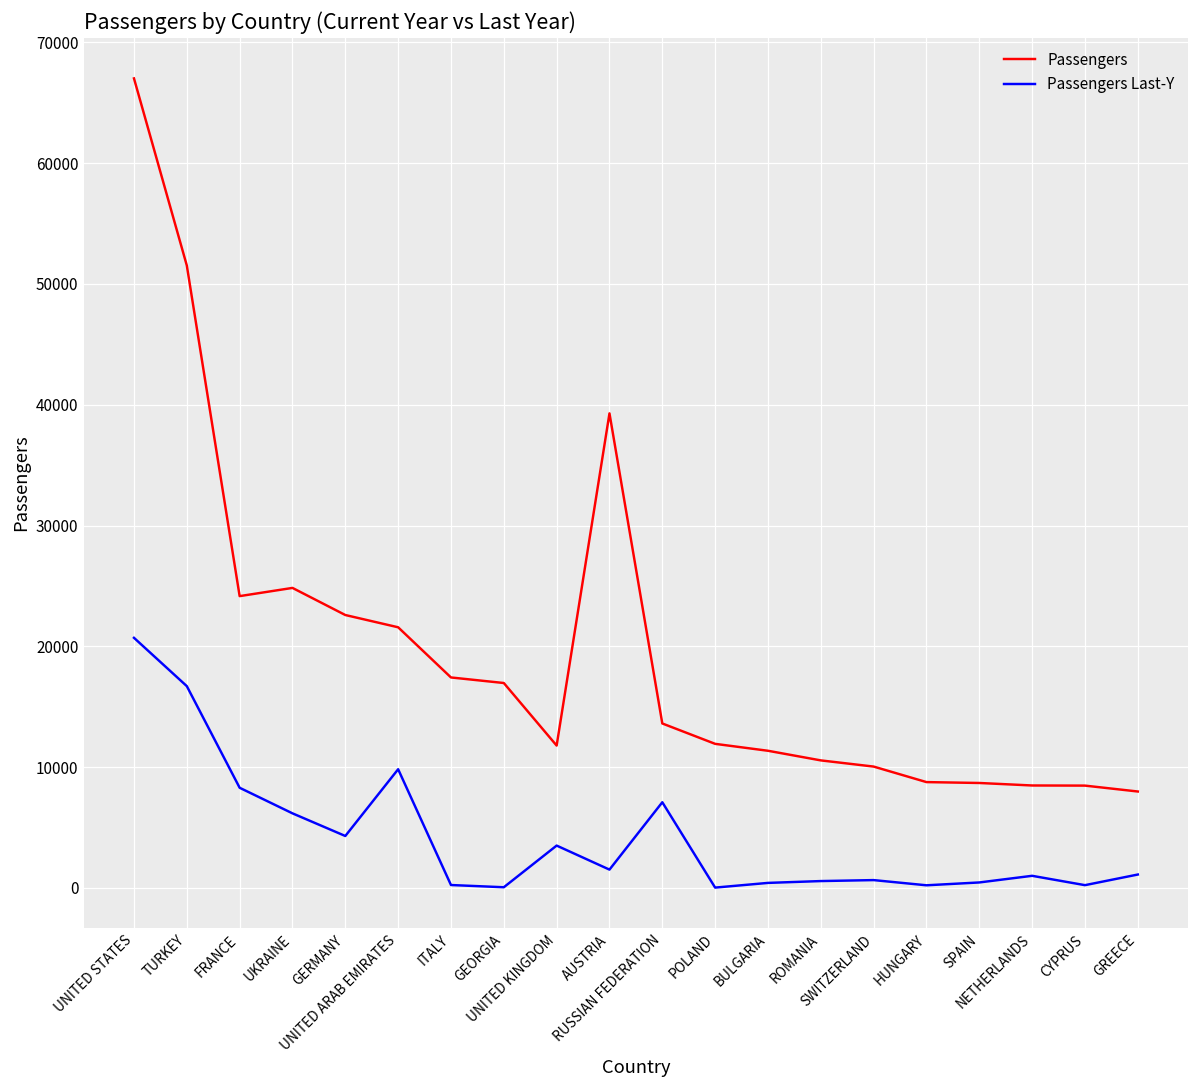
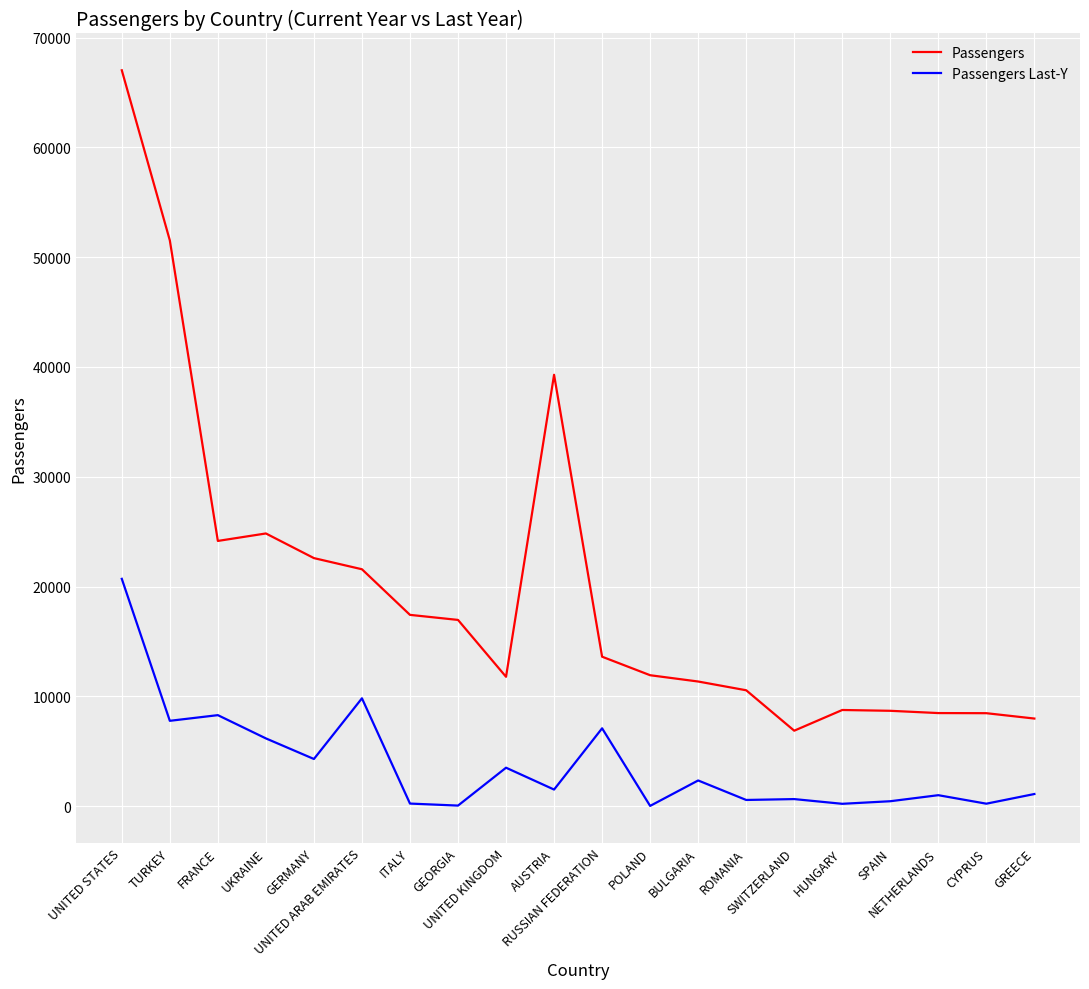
Passengers Last-Y, TURKEY: 16700 -> 7800
Passengers Last-Y, BULGARIA: 400 -> 2300
Passengers, SWITZERLAND: 10000 -> 6900
